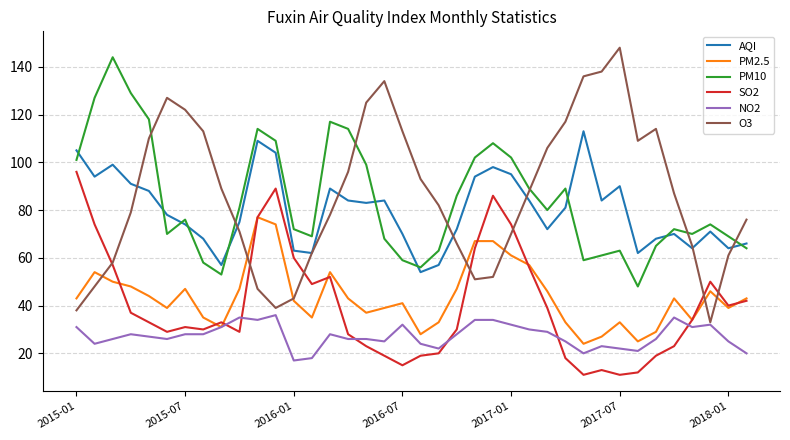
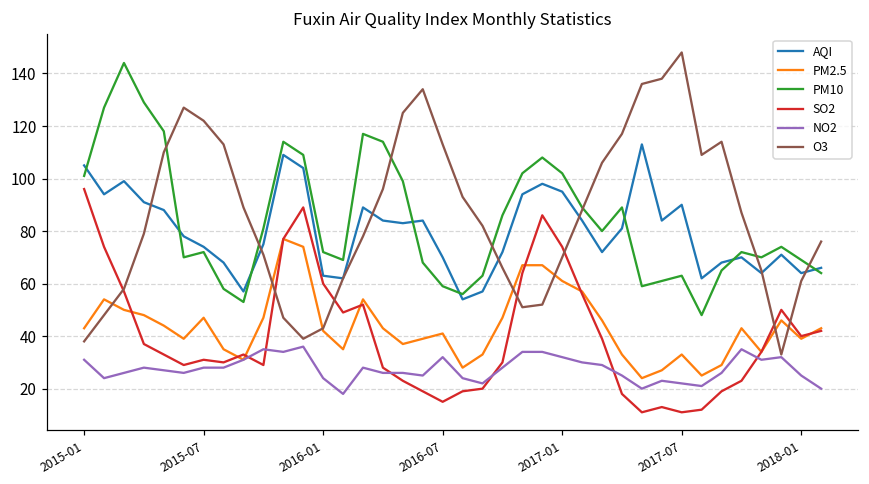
PM10, 2015-07: 76 -> 72
NO2, 2016-01: 17 -> 24
